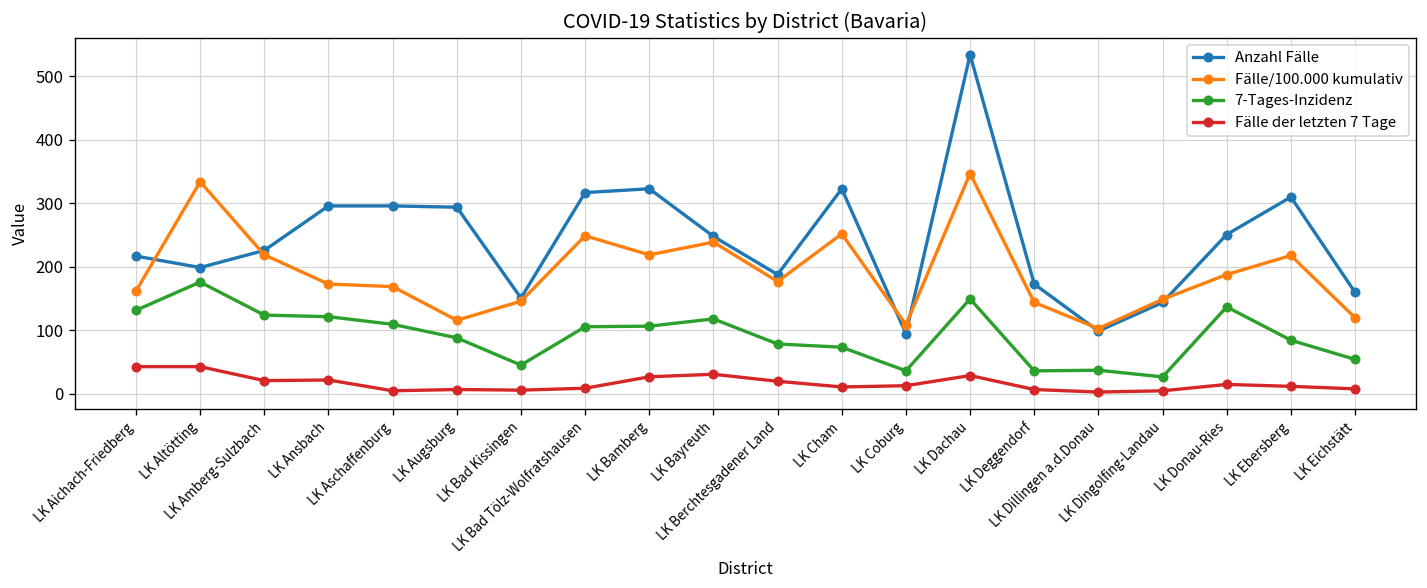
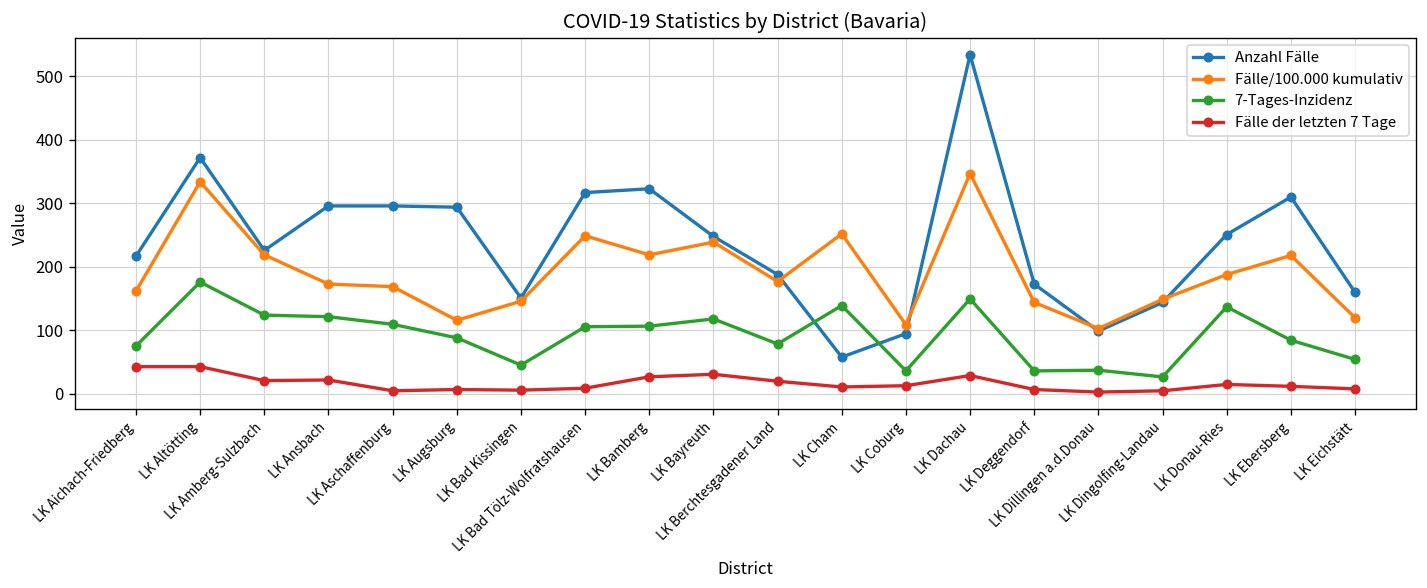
7-Tages-Inzidenz, LK Aichach-Friedberg: 130 -> 80
Anzahl Fälle, LK Altötting: 200 -> 370
Anzahl Fälle, LK Cham: 320 -> 60
7-Tages-Inzidenz, LK Cham: 70 -> 140
